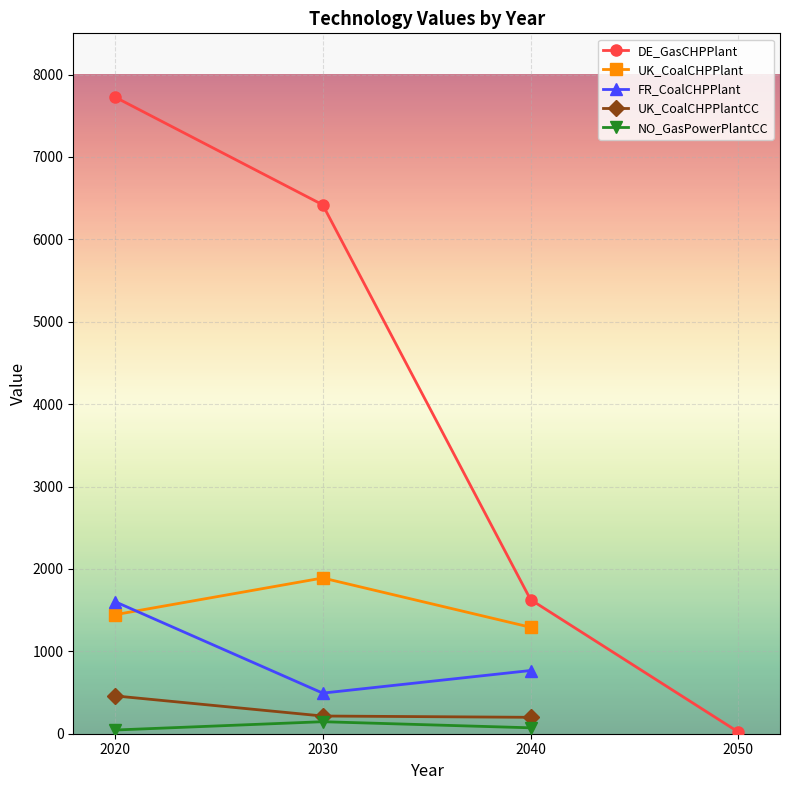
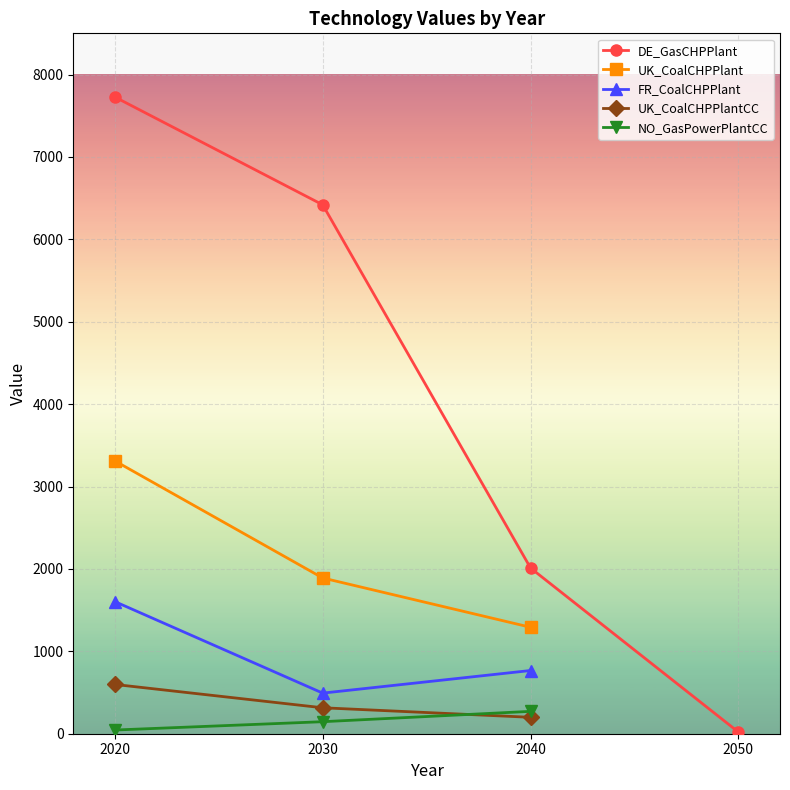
UK_CoalCHPPlant, 2020: 1400 -> 3300
UK_CoalCHPPlantCC, 2020: 500 -> 600
UK_CoalCHPPlantCC, 2030: 200 -> 300
DE_GasCHPPlant, 2040: 1600 -> 2000
NO_GasPowerPlantCC, 2040: 100 -> 300
